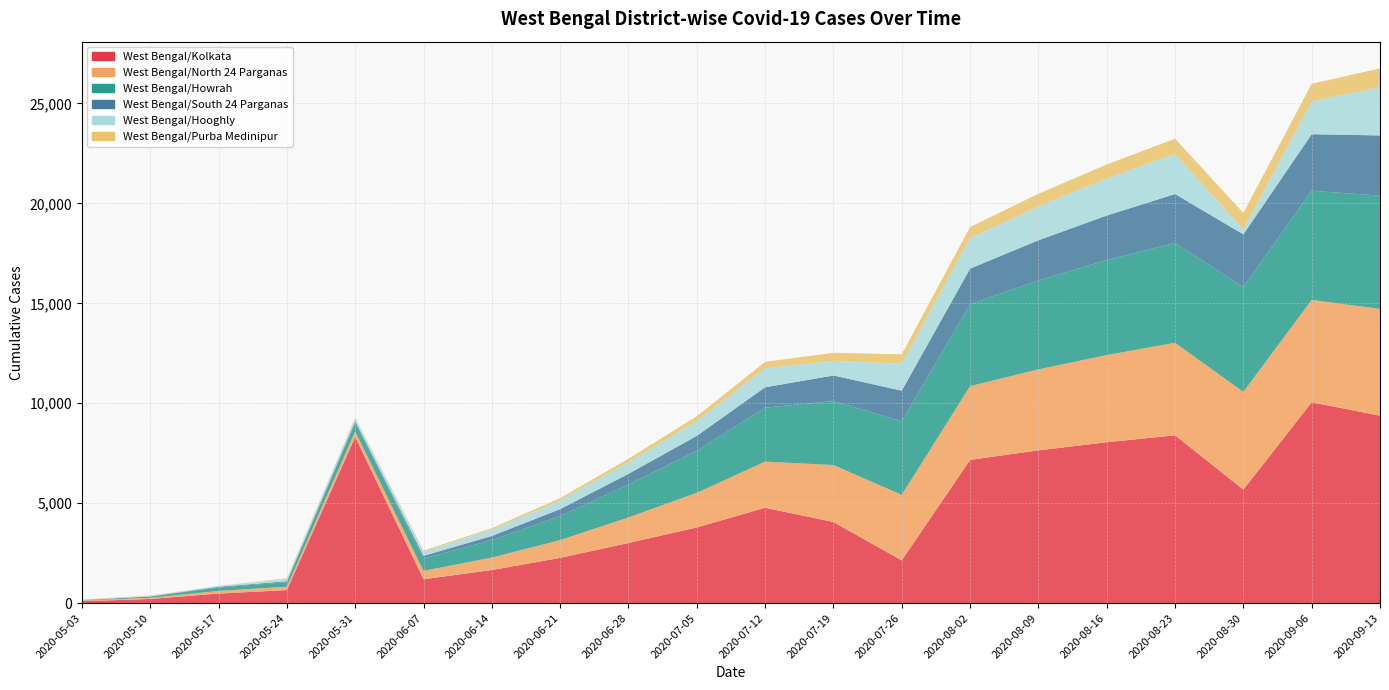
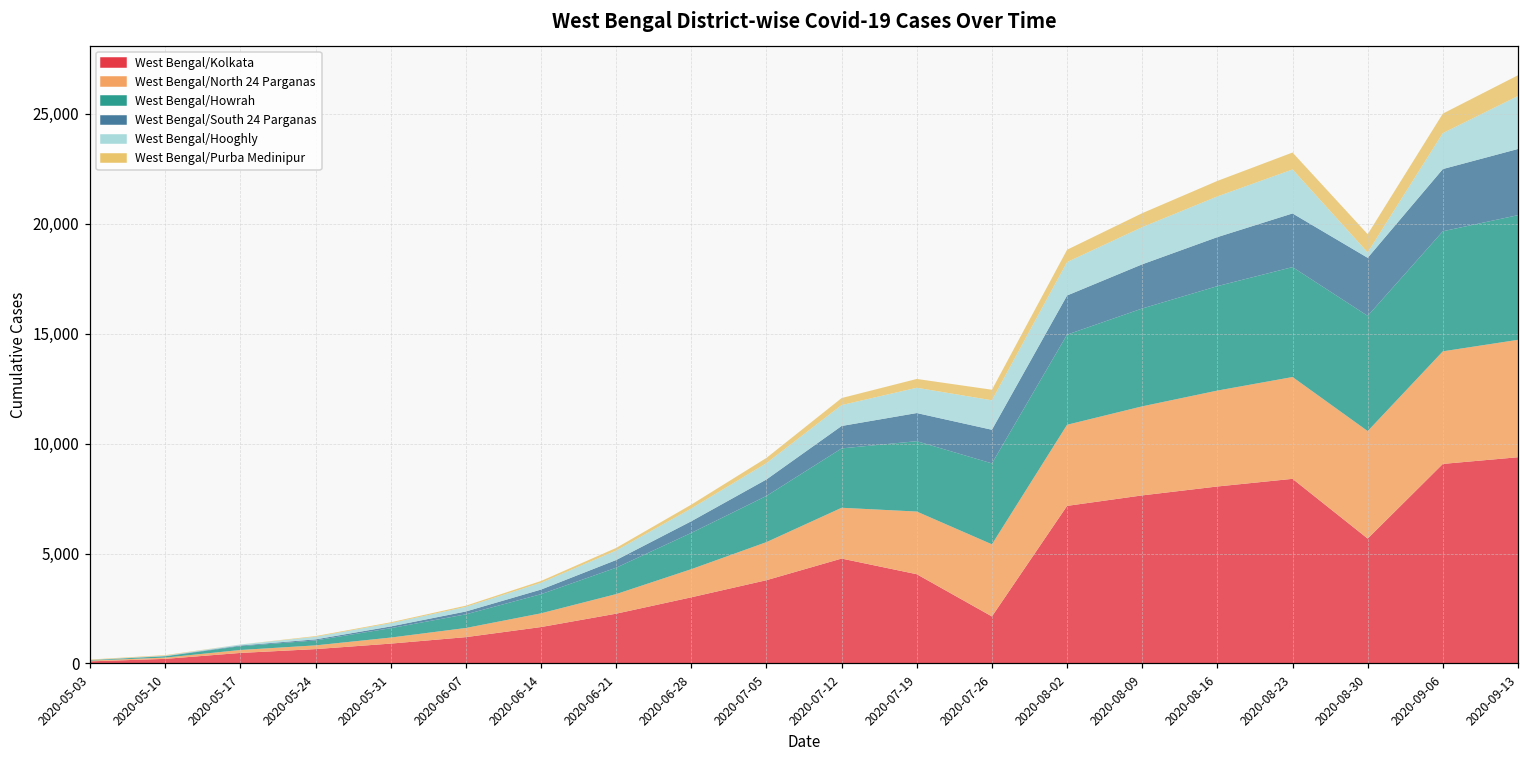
West Bengal/Kolkata, 2020-05-31: 8,300 -> 900
West Bengal/Hooghly, 2020-07-19: 700 -> 1,200
West Bengal/Kolkata, 2020-09-06: 10,100 -> 9,100
